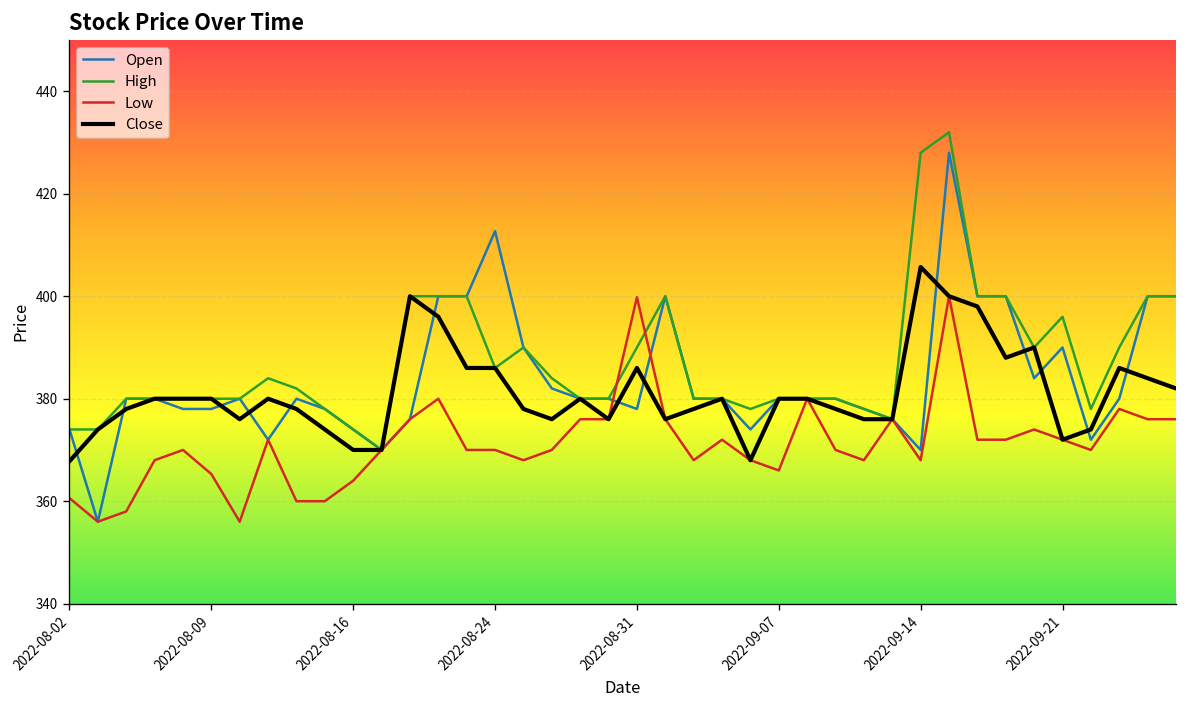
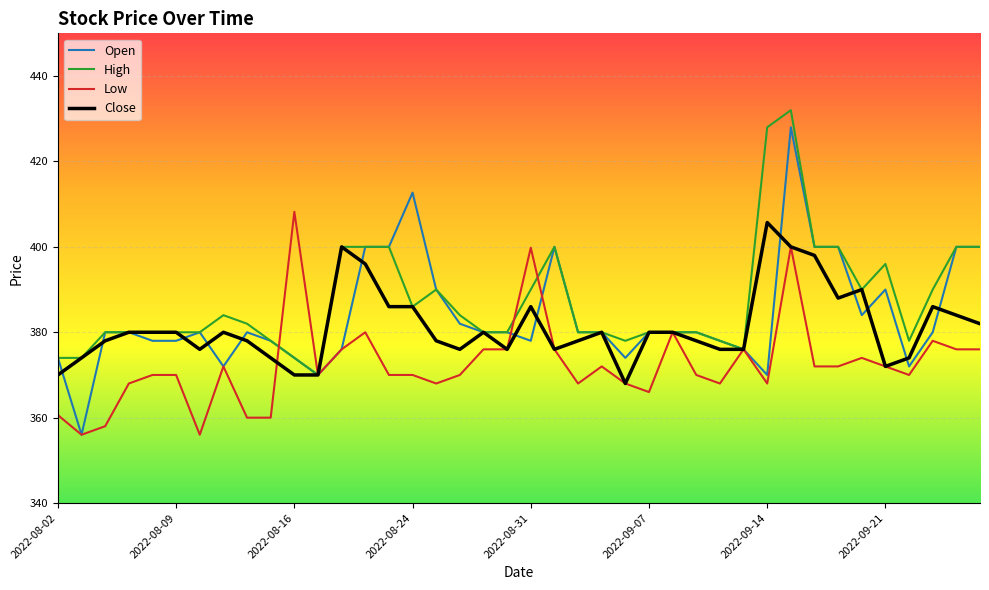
Close, 2022-08-02: 368 -> 370
Low, 2022-08-09: 365 -> 370
Low, 2022-08-16: 364 -> 408
